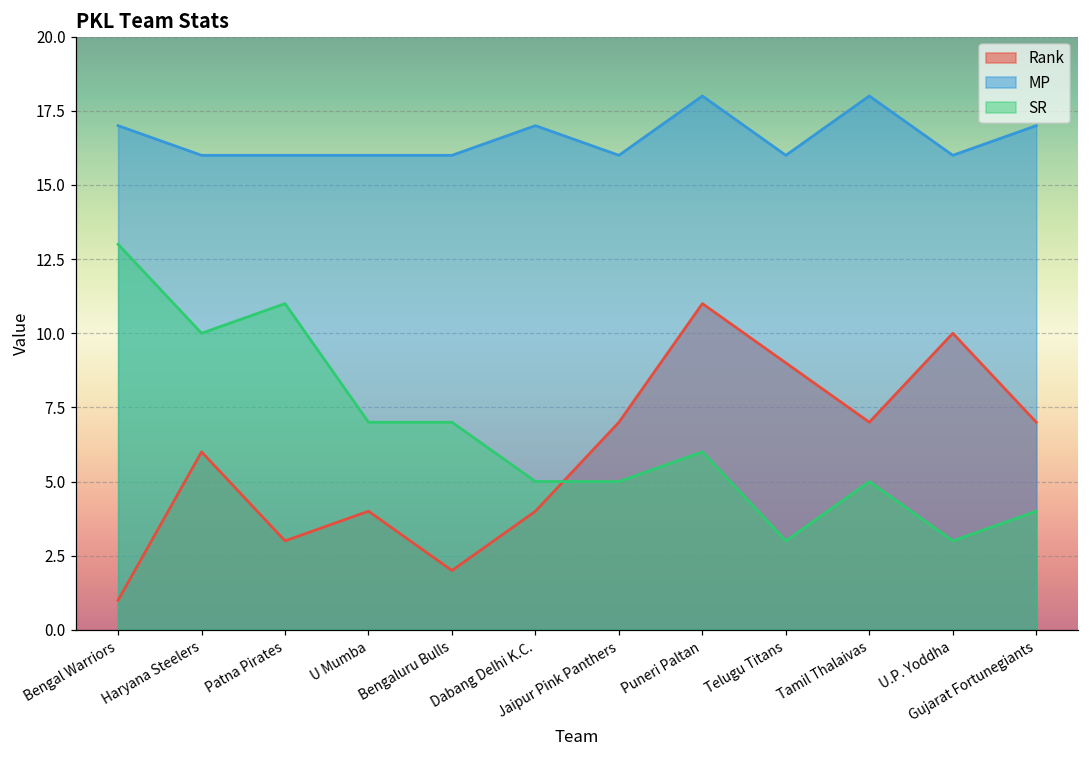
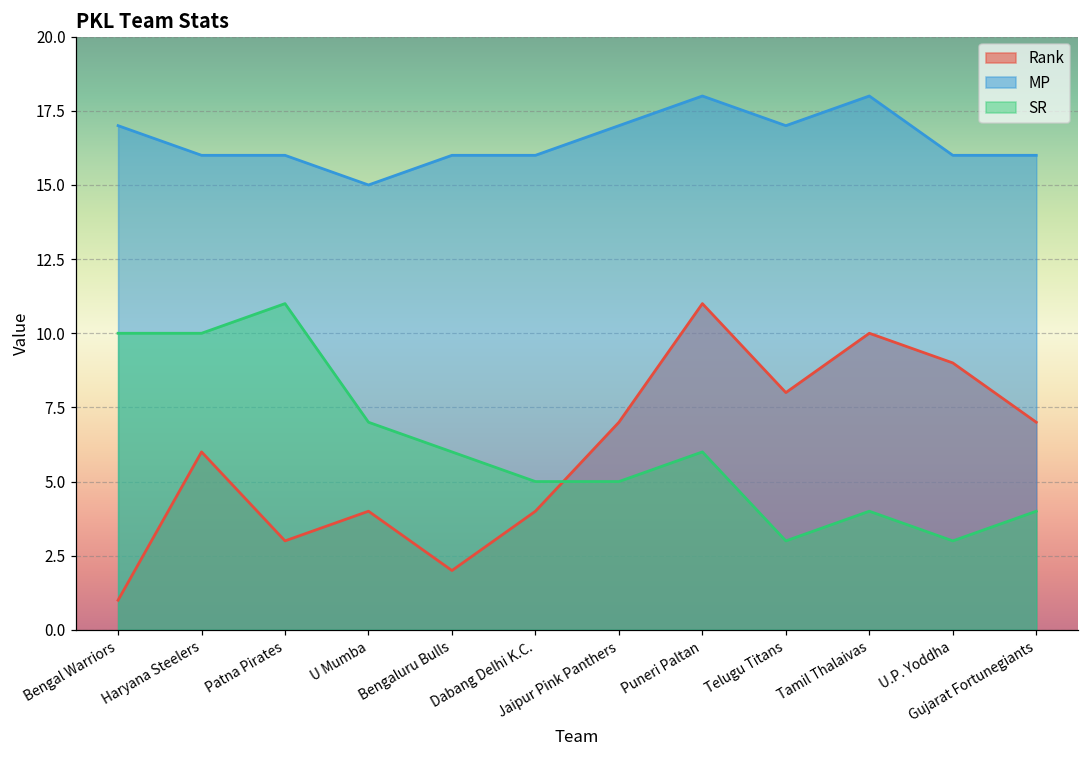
SR, Bengal Warriors: 13 -> 10
MP, U Mumba: 16 -> 15
SR, Bengaluru Bulls: 7 -> 6
MP, Dabang Delhi K.C.: 17 -> 16
MP, Jaipur Pink Panthers: 16 -> 17
Rank, Telugu Titans: 9 -> 8
MP, Telugu Titans: 16 -> 17
Rank, Tamil Thalaivas: 7 -> 10
SR, Tamil Thalaivas: 5 -> 4
Rank, U.P. Yoddha: 10 -> 9
MP, Gujarat Fortunegiants: 17 -> 16
